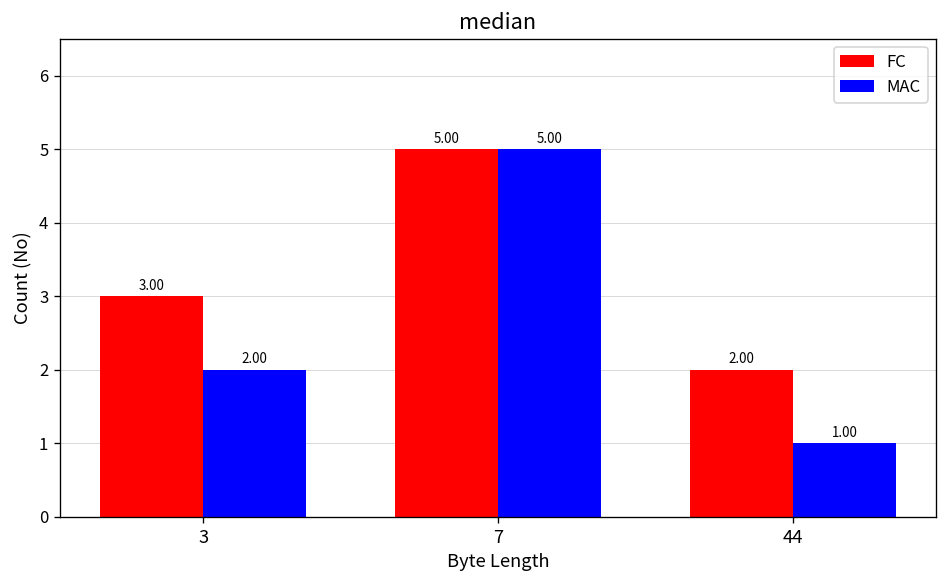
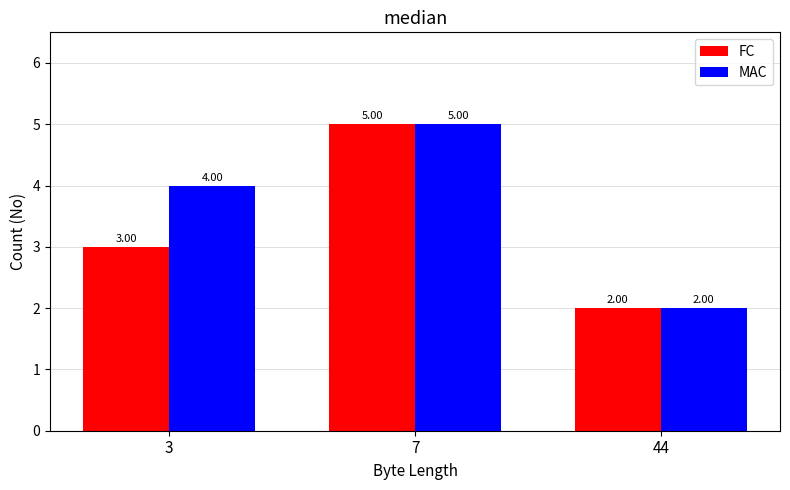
MAC, 3: 2.00 -> 4.00
MAC, 44: 1.00 -> 2.00
